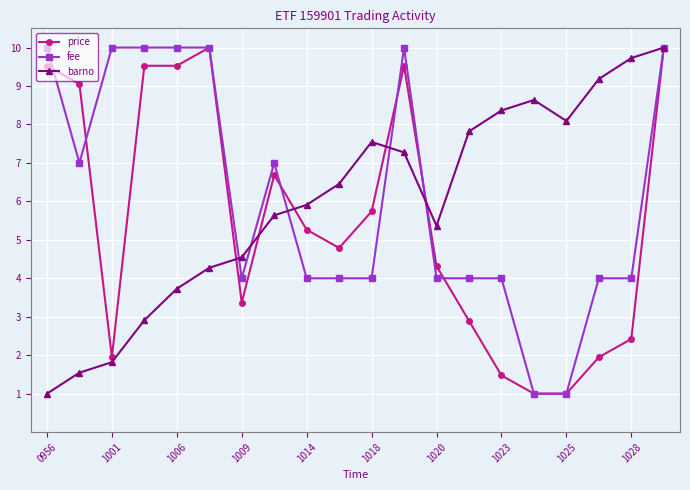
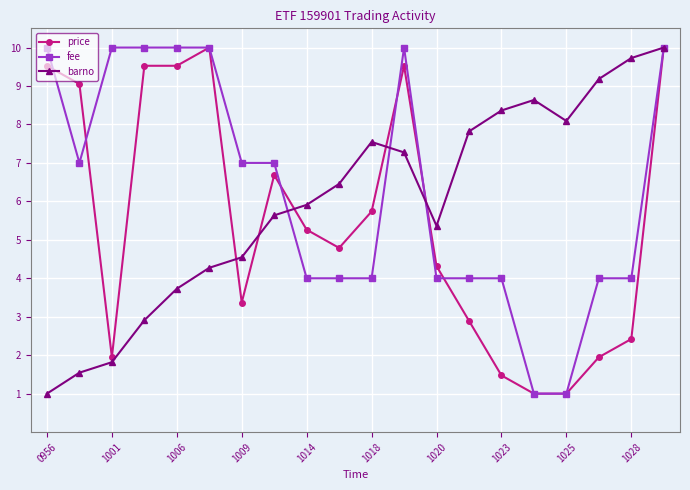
fee, 1009: 4.0 -> 7.0
